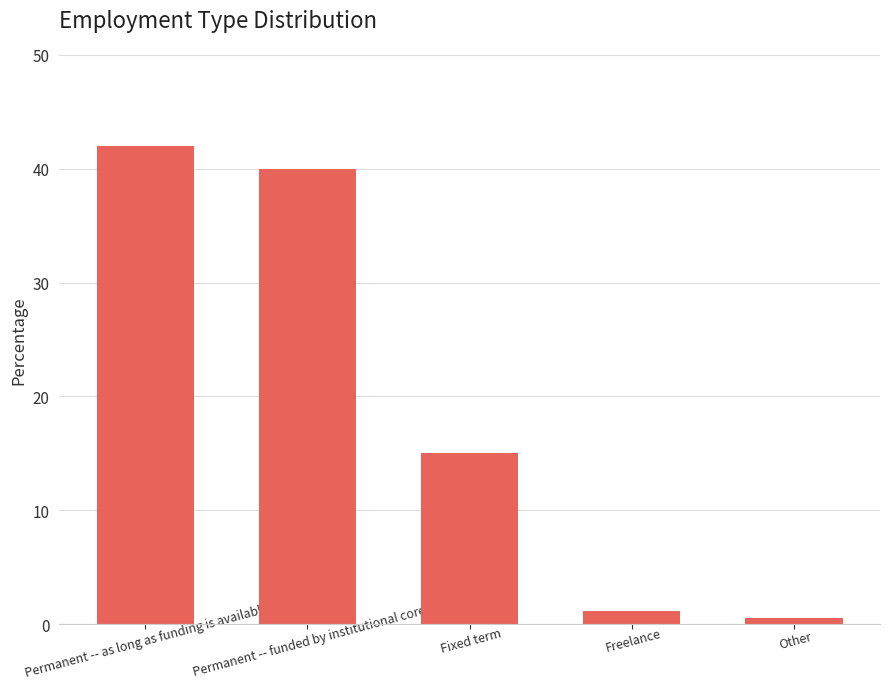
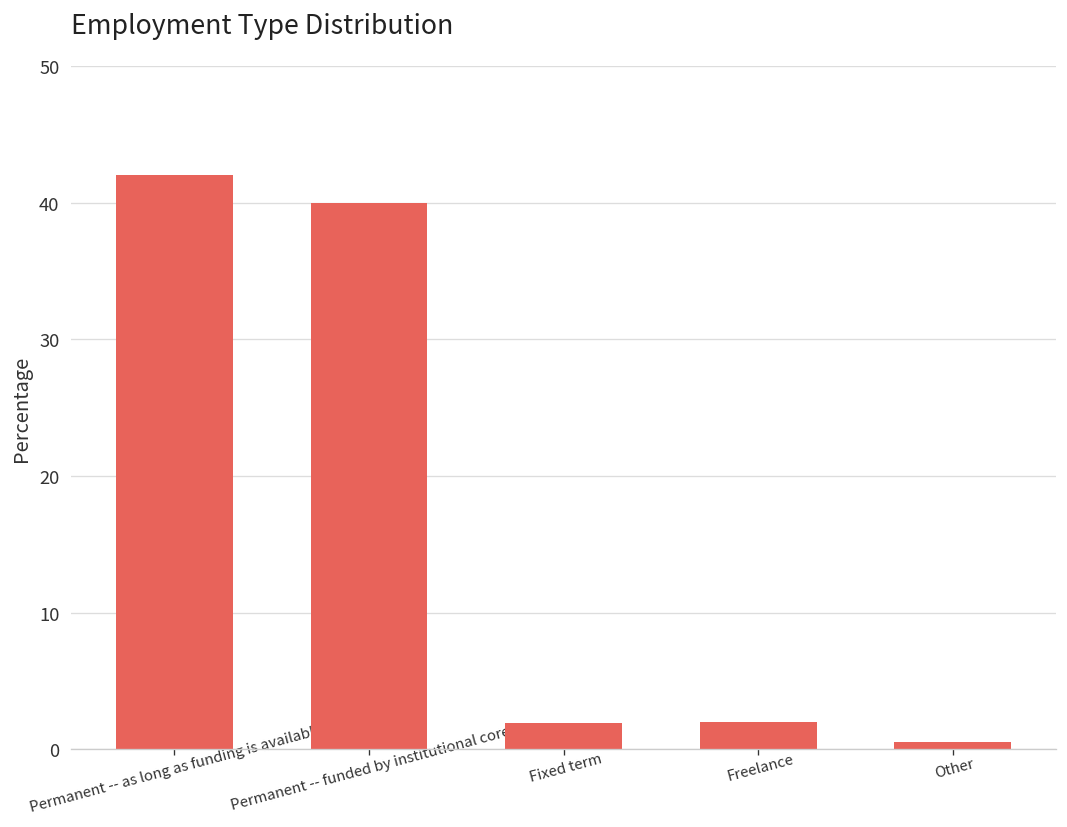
Fixed term: 15.0 -> 1.9
Freelance: 1.2 -> 2.0
